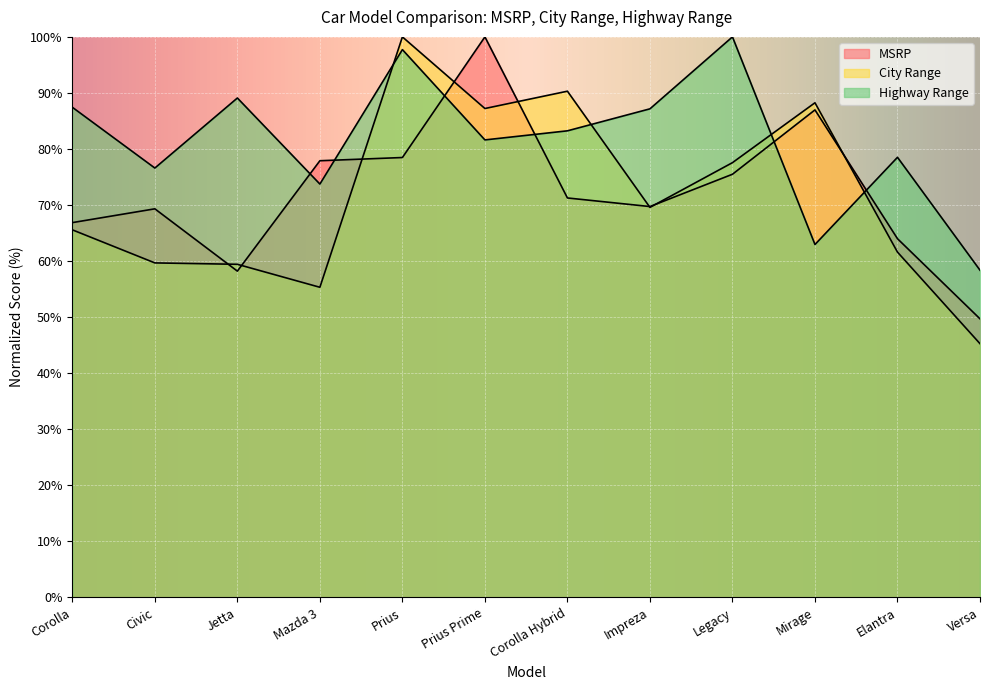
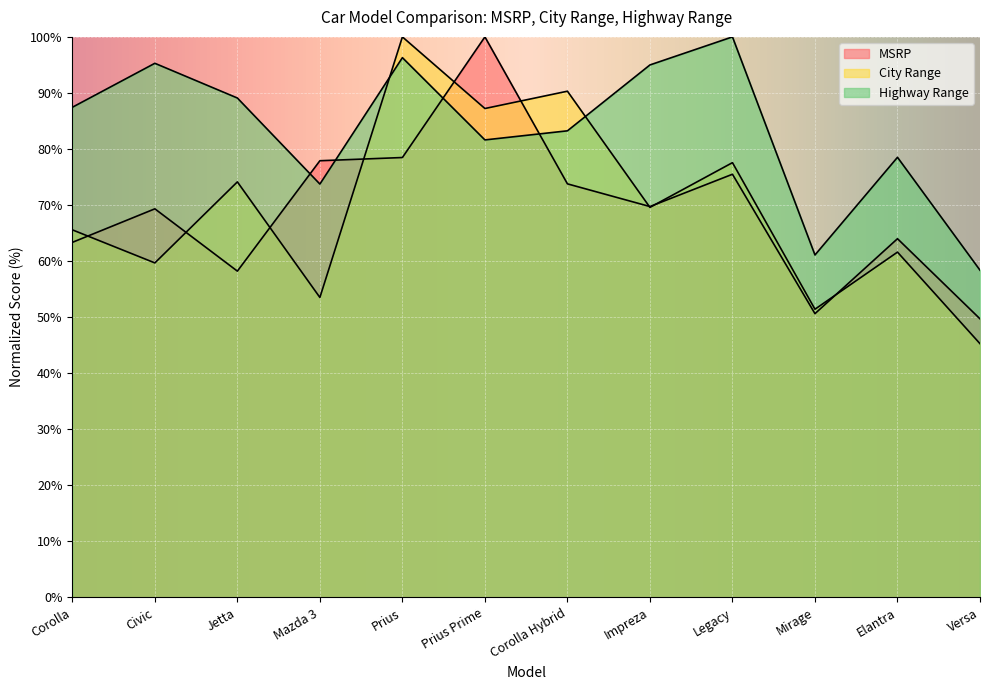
MSRP, Corolla: 67% -> 63%
Highway Range, Civic: 77% -> 95%
City Range, Jetta: 59% -> 74%
City Range, Mazda 3: 55% -> 54%
Highway Range, Prius: 98% -> 96%
MSRP, Corolla Hybrid: 71% -> 74%
Highway Range, Impreza: 87% -> 95%
MSRP, Mirage: 87% -> 51%
City Range, Mirage: 88% -> 51%
Highway Range, Mirage: 63% -> 61%
